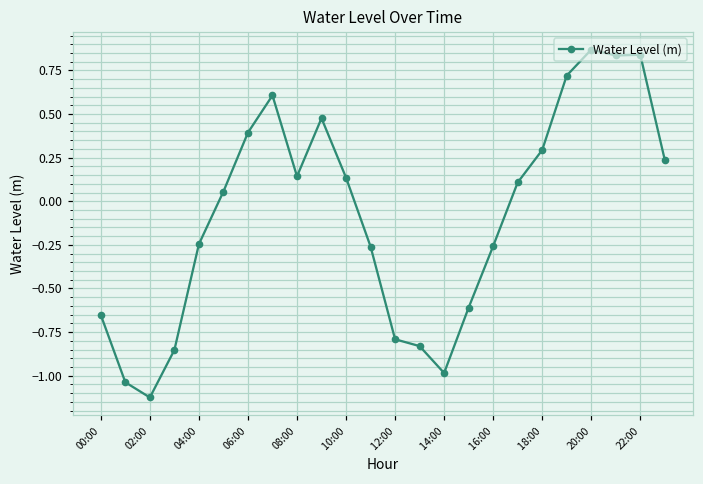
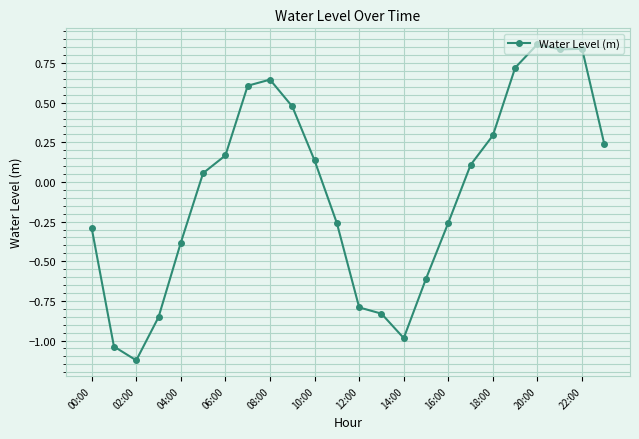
00:00: -0.65 -> -0.29
04:00: -0.25 -> -0.38
06:00: 0.39 -> 0.17
08:00: 0.14 -> 0.65
